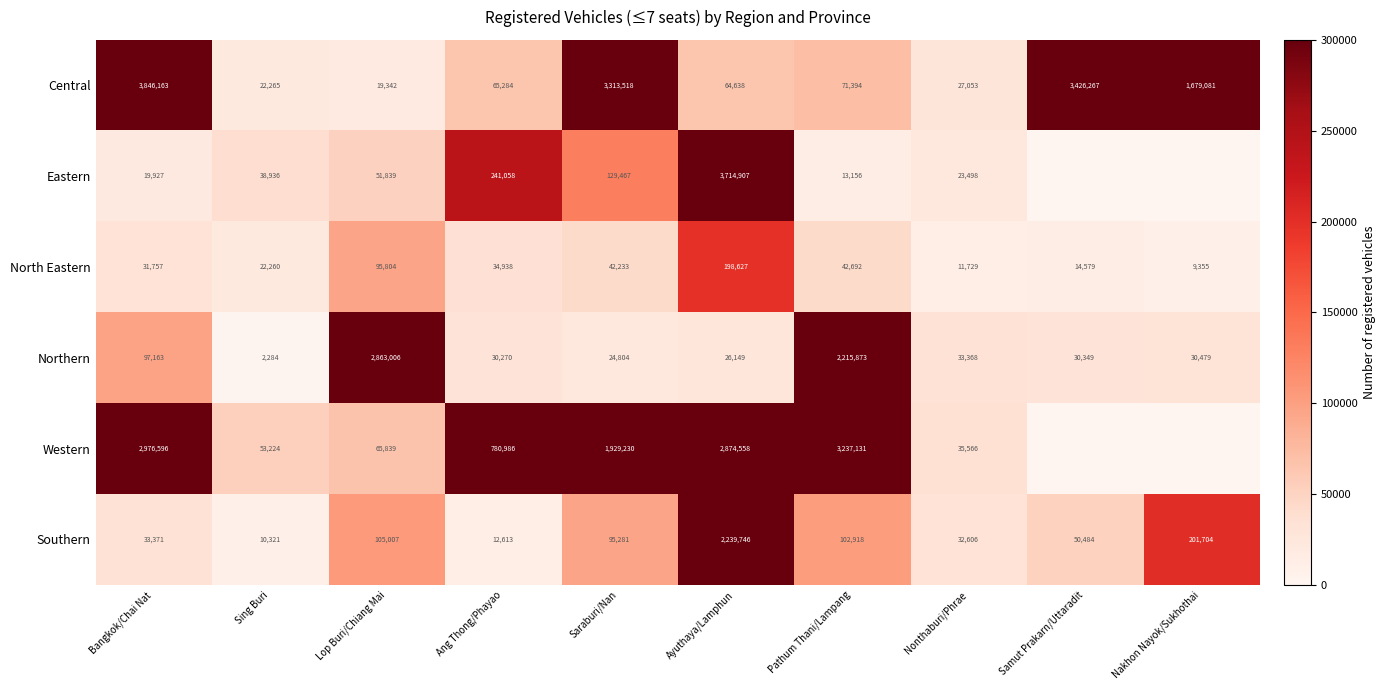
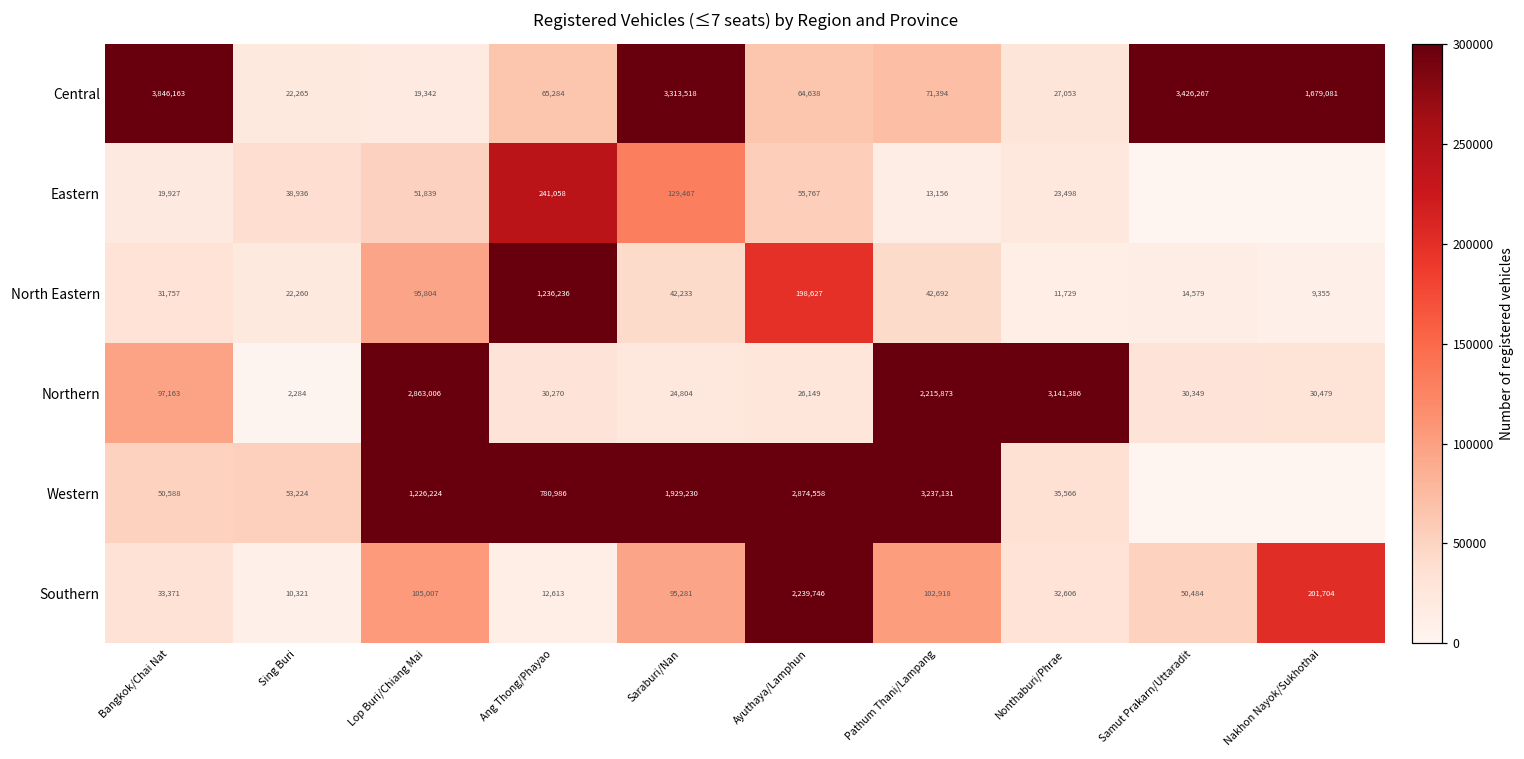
Eastern, Ayuthaya/Lamphun: 3,714,907 -> 55,767
North Eastern, Ang Thong/Phayao: 34,938 -> 1,236,236
Northern, Nonthaburi/Phrae: 33,368 -> 3,141,386
Western, Bangkok/Chai Nat: 2,976,596 -> 50,588
Western, Lop Buri/Chiang Mai: 65,839 -> 1,226,224
